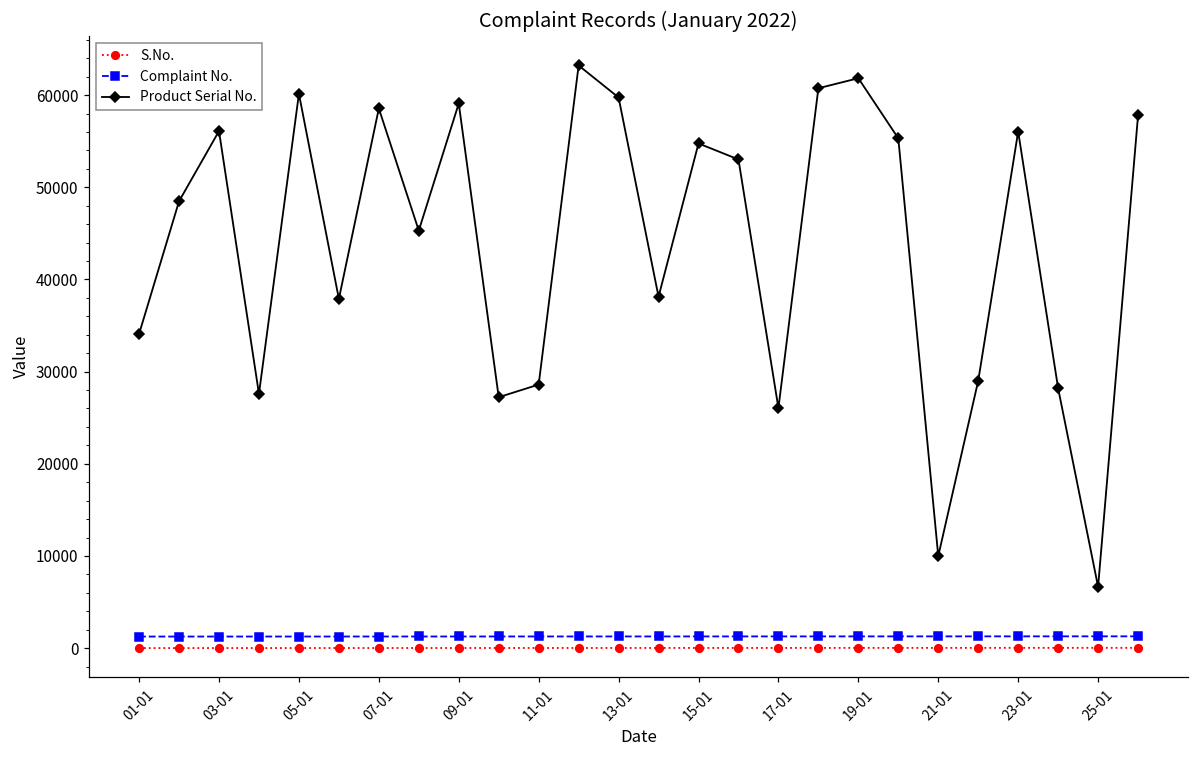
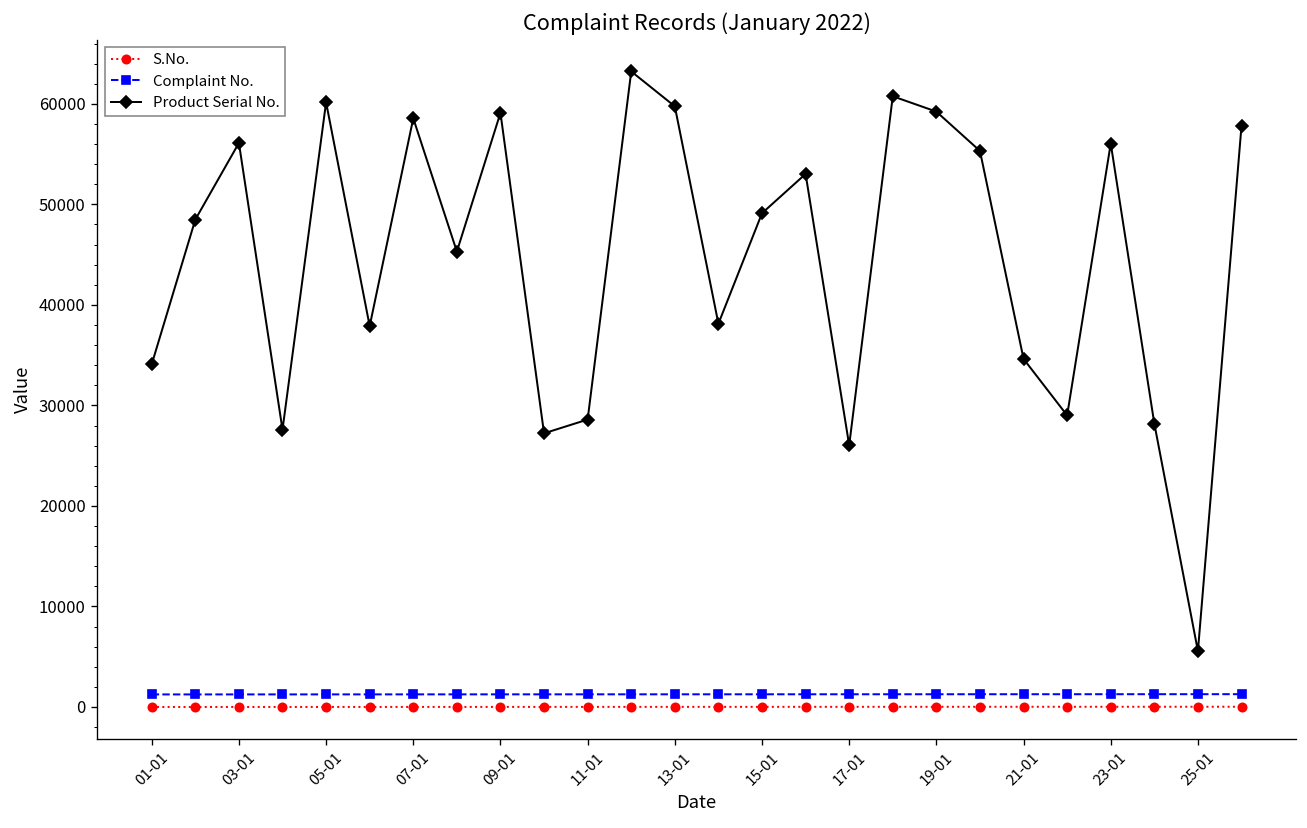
Product Serial No., 15-01: 55000 -> 49000
Product Serial No., 19-01: 62000 -> 59000
Product Serial No., 21-01: 10000 -> 35000
Product Serial No., 25-01: 7000 -> 6000
